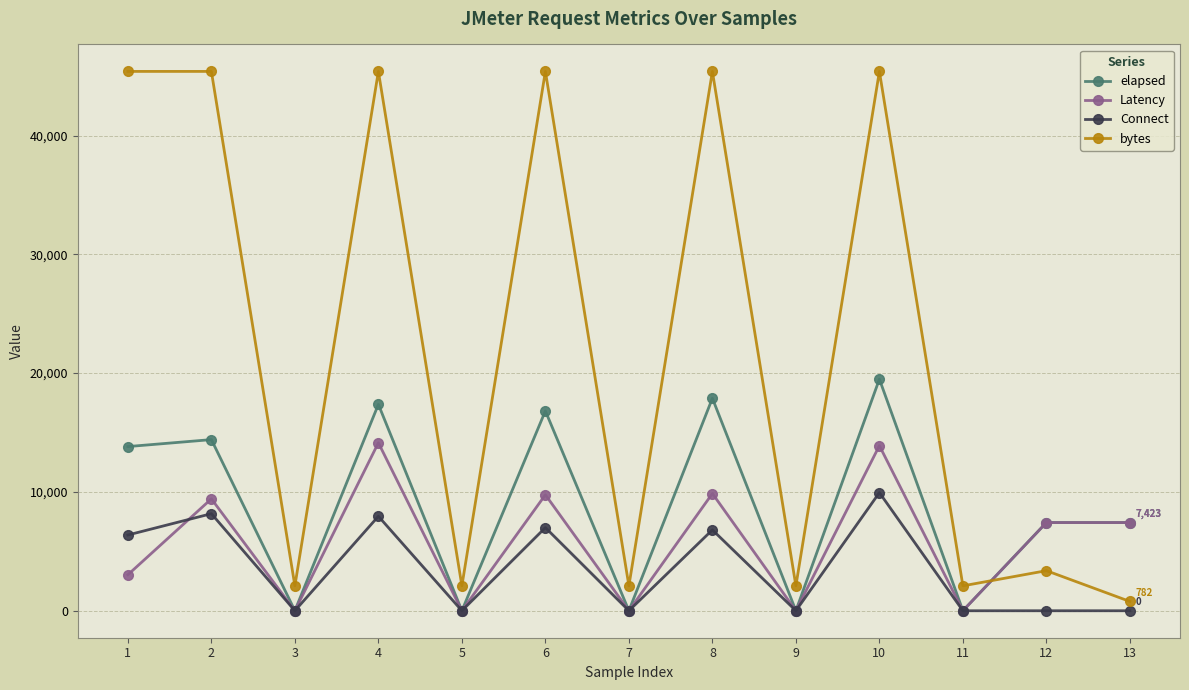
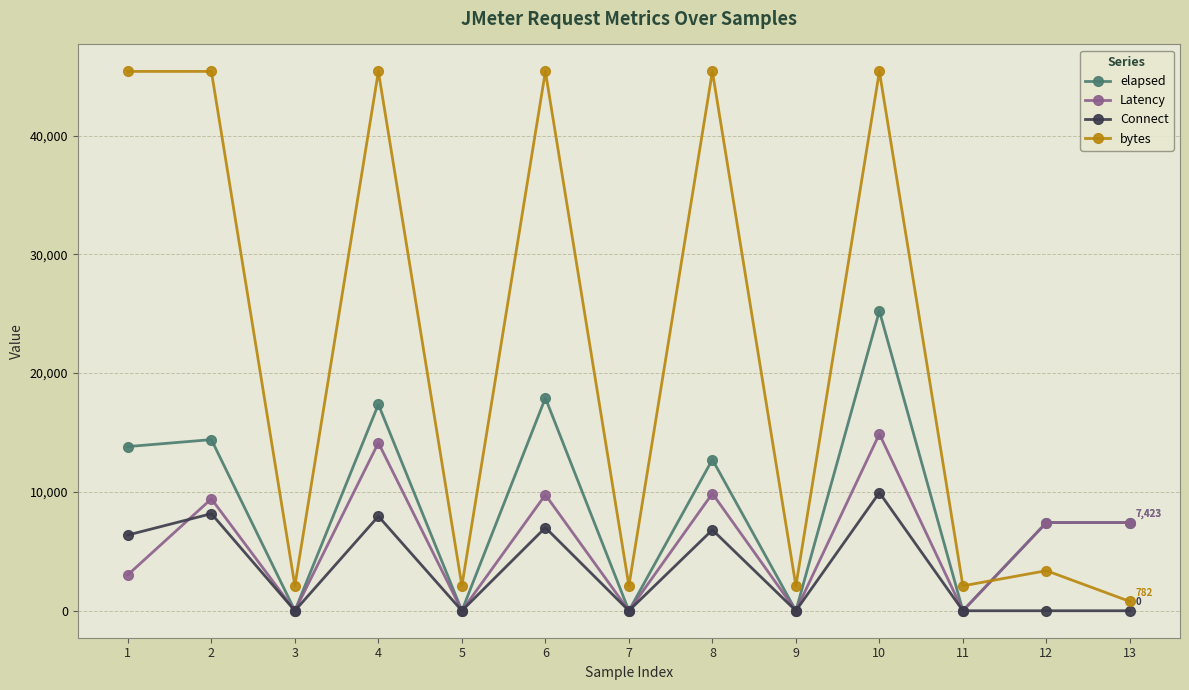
elapsed, 6: 16,800 -> 17,900
elapsed, 8: 17,900 -> 12,700
elapsed, 10: 19,500 -> 25,200
Latency, 10: 13,900 -> 14,900
